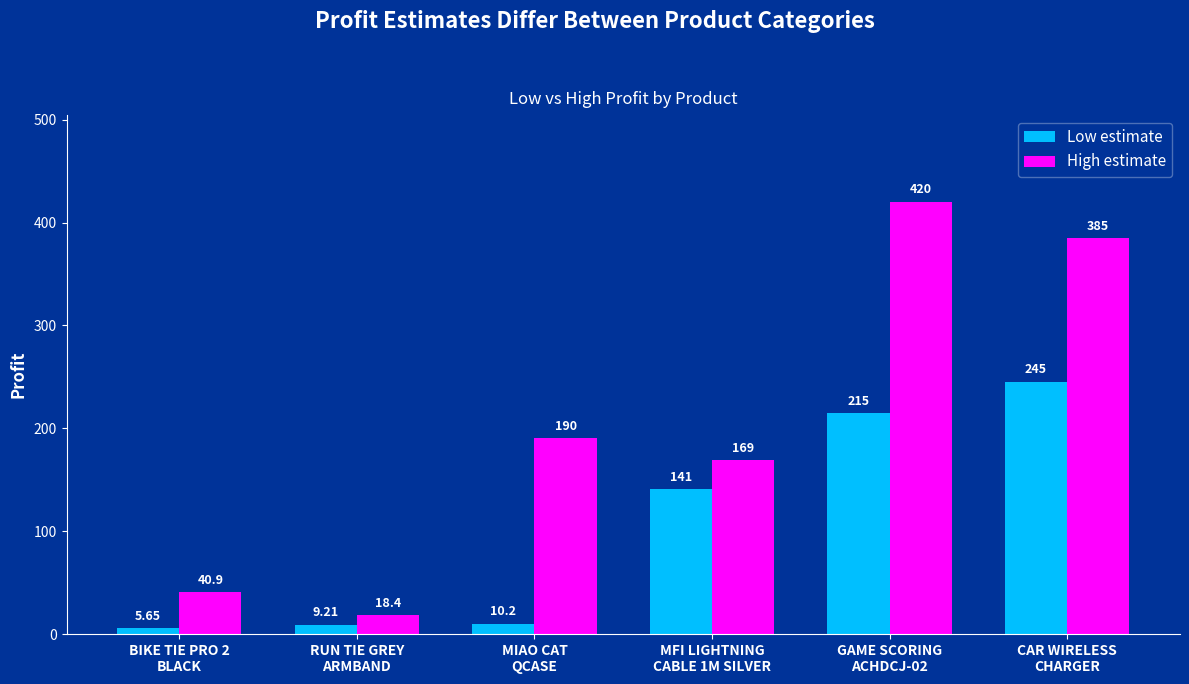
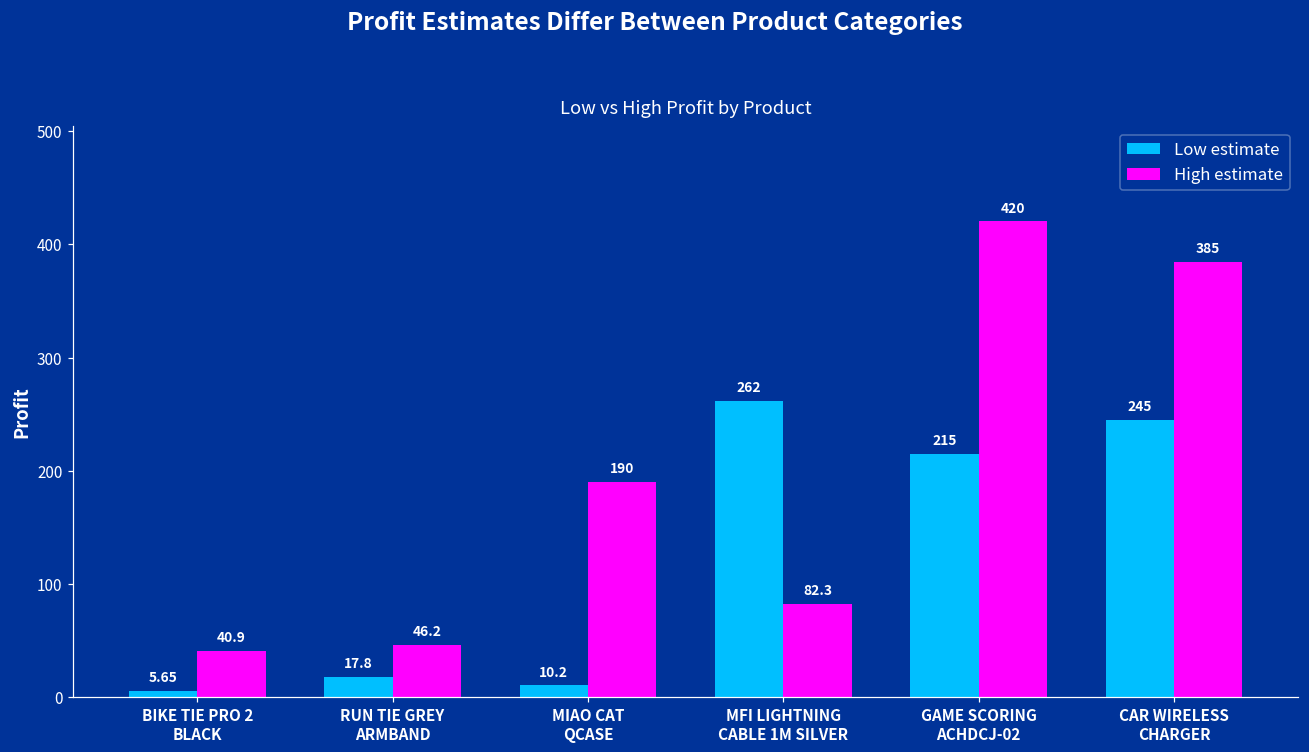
Low estimate, RUN TIE GREY ARMBAND: 9.21 -> 17.8
High estimate, RUN TIE GREY ARMBAND: 18.4 -> 46.2
Low estimate, MFI LIGHTNING CABLE 1M SILVER: 141 -> 262
High estimate, MFI LIGHTNING CABLE 1M SILVER: 169 -> 82.3
